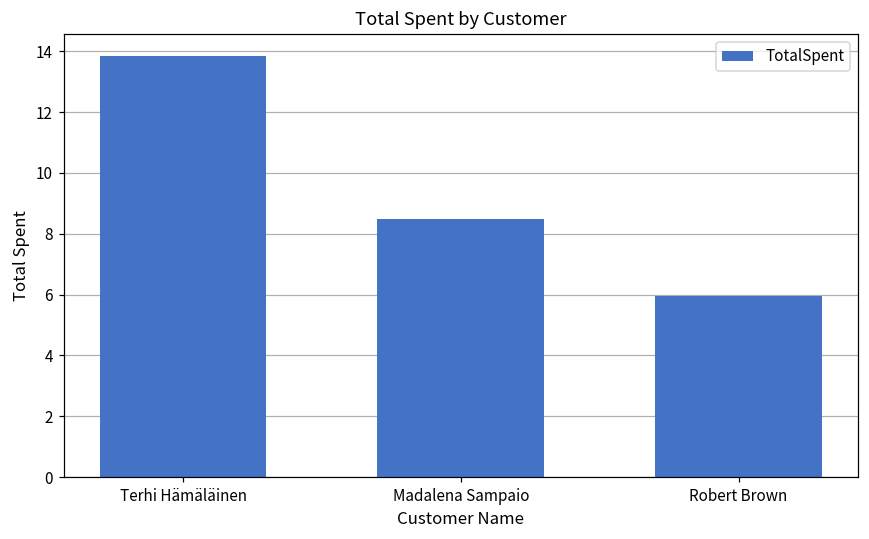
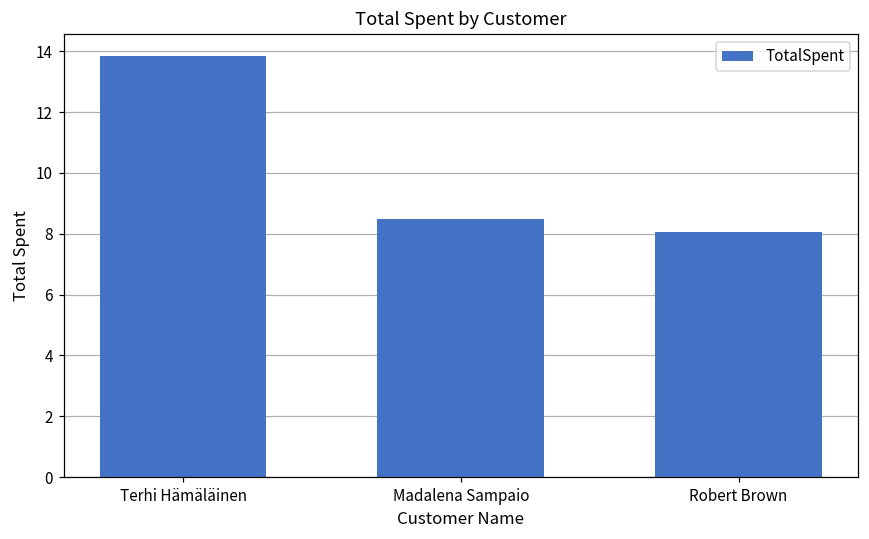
Robert Brown: 5.9 -> 8.1
